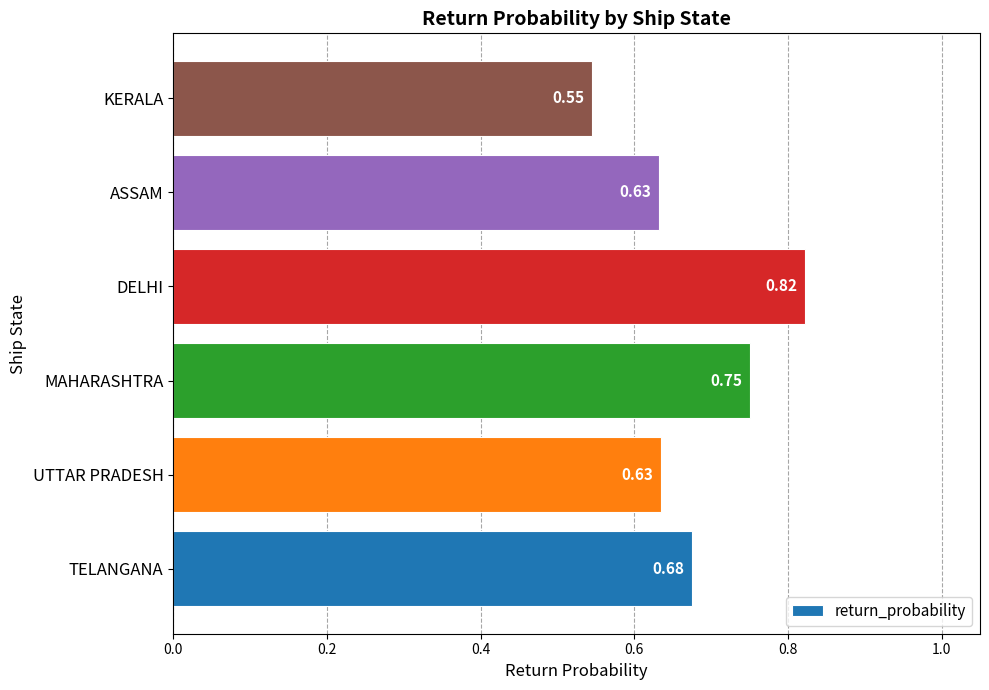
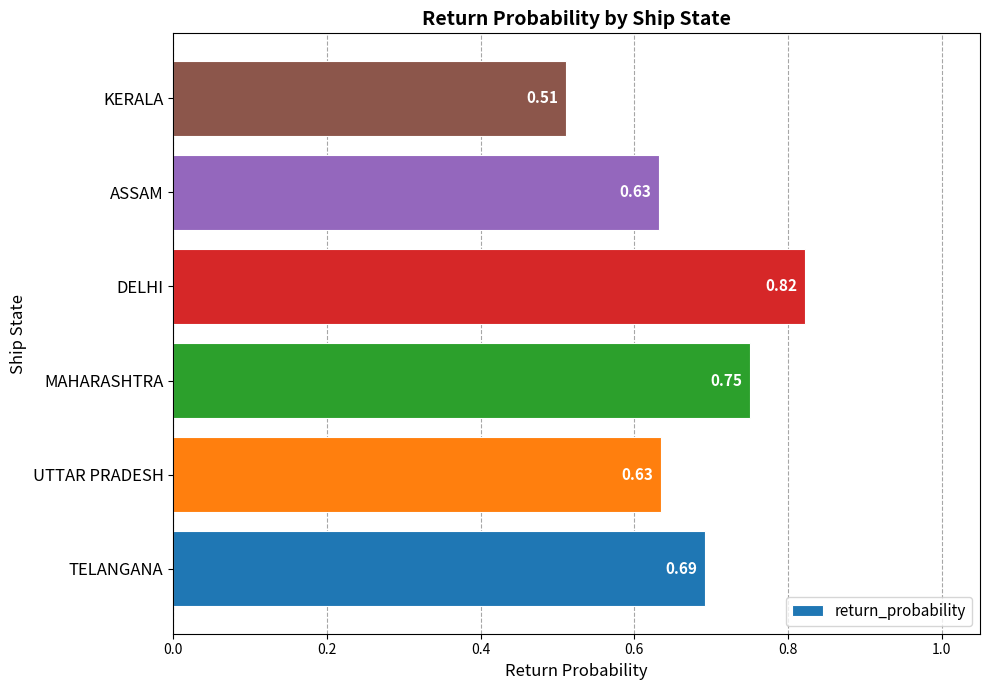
KERALA: 0.55 -> 0.51
TELANGANA: 0.68 -> 0.69
